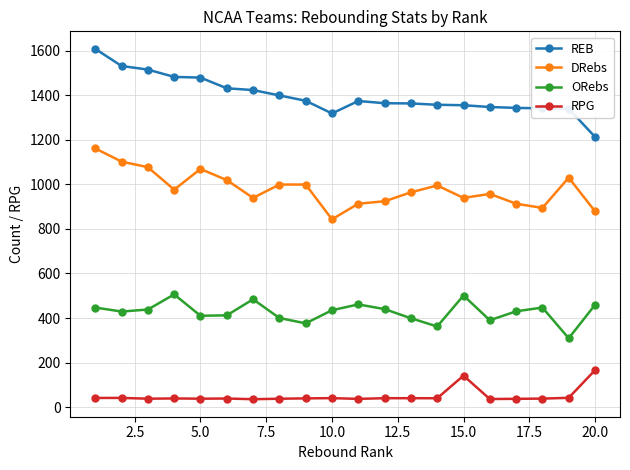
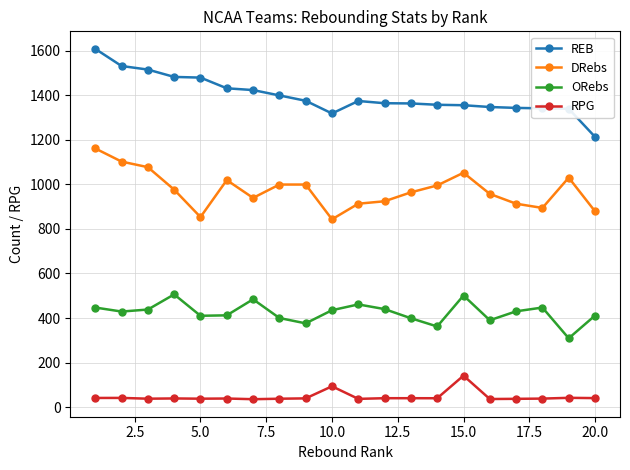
DRebs, 5.0: 1070 -> 850
RPG, 10.0: 40 -> 90
DRebs, 15.0: 940 -> 1050
ORebs, 20.0: 460 -> 410
RPG, 20.0: 170 -> 40
